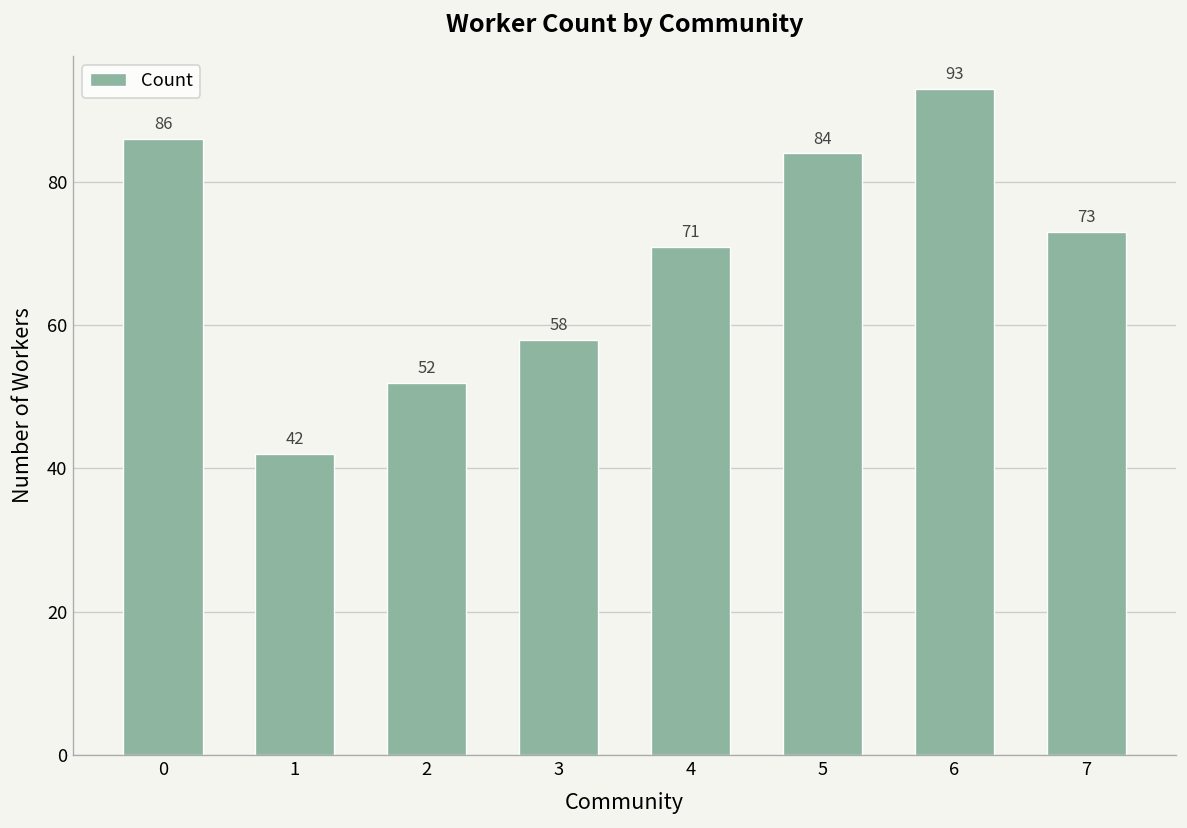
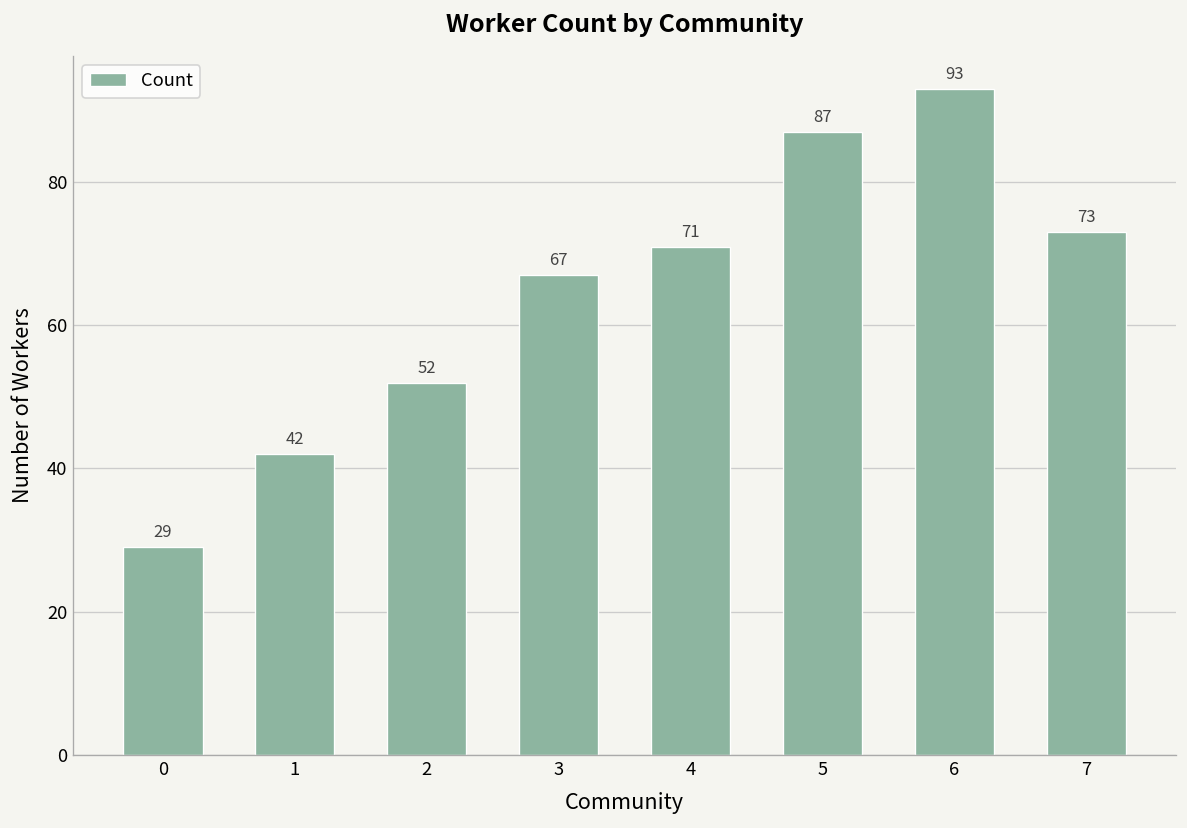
0: 86 -> 29
3: 58 -> 67
5: 84 -> 87
